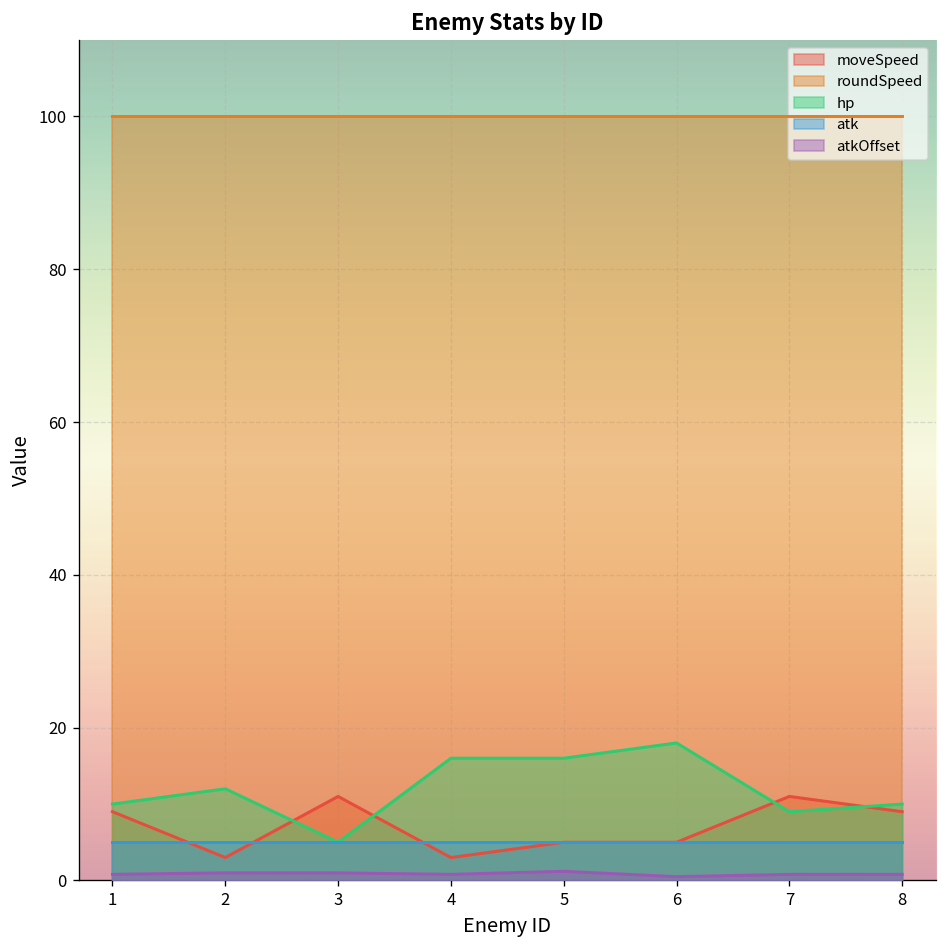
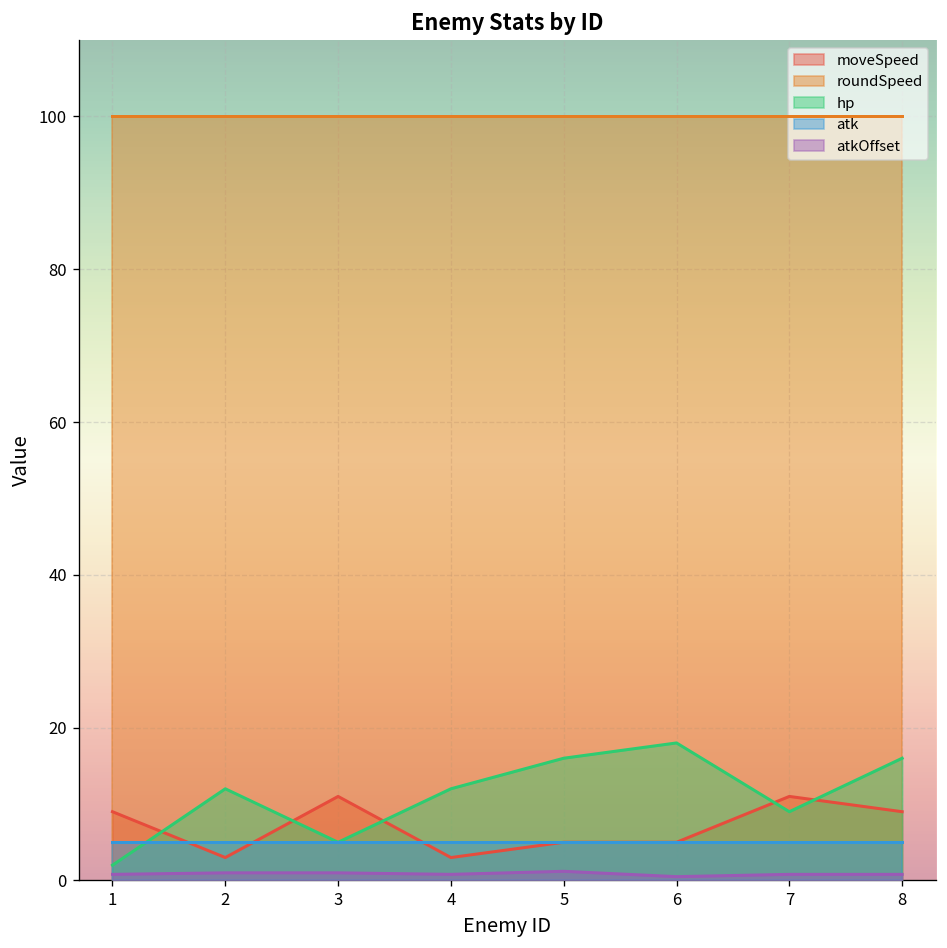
hp, 1: 10 -> 2
hp, 4: 16 -> 12
hp, 8: 10 -> 16
